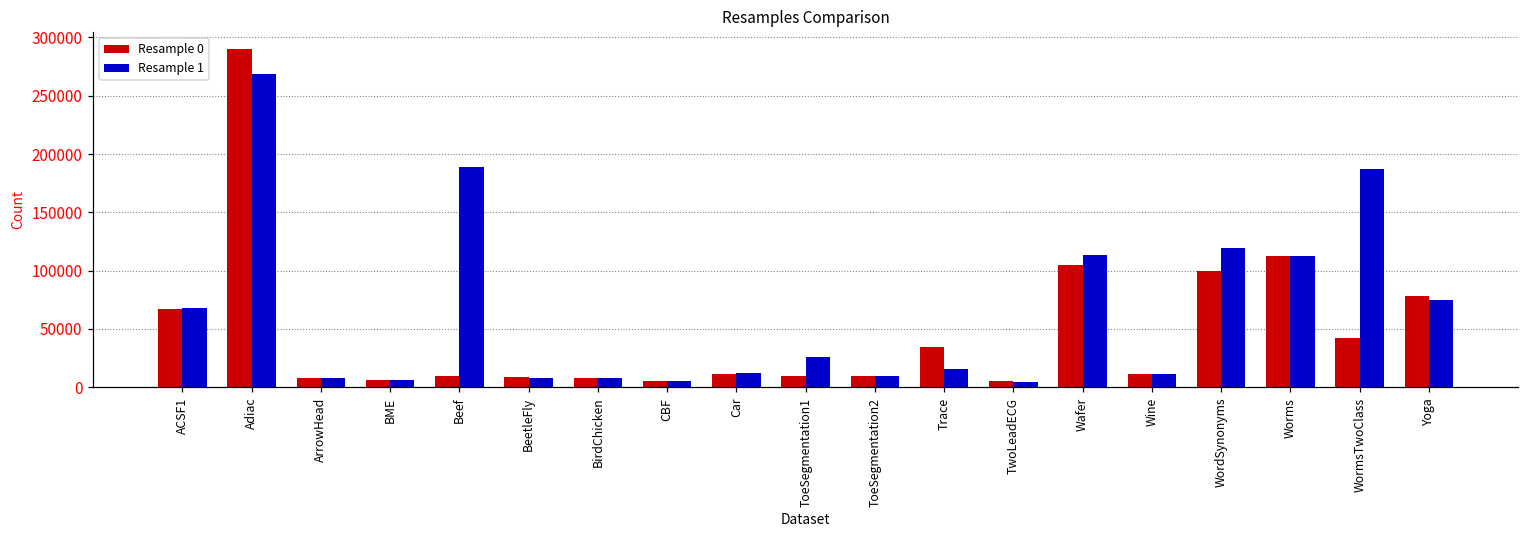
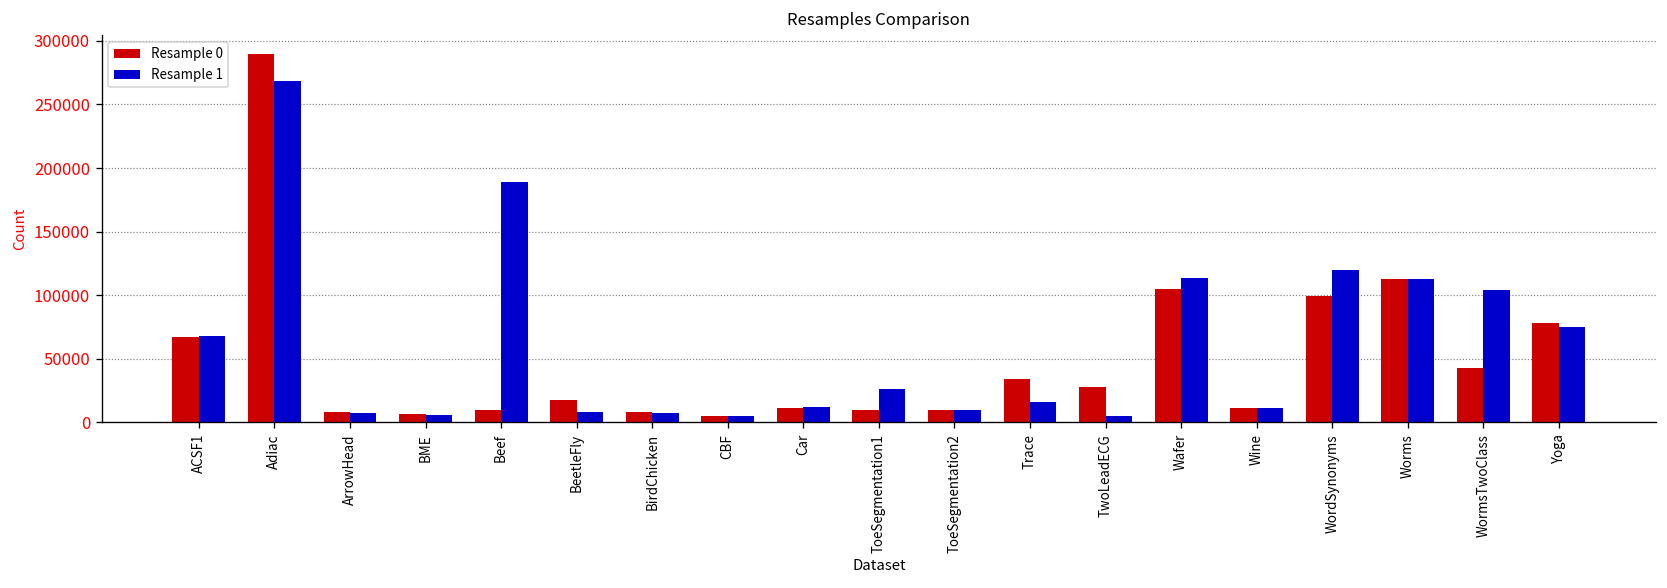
Resample 0, BeetleFly: 9000 -> 18000
Resample 0, TwoLeadECG: 5000 -> 28000
Resample 1, WormsTwoClass: 187000 -> 104000
